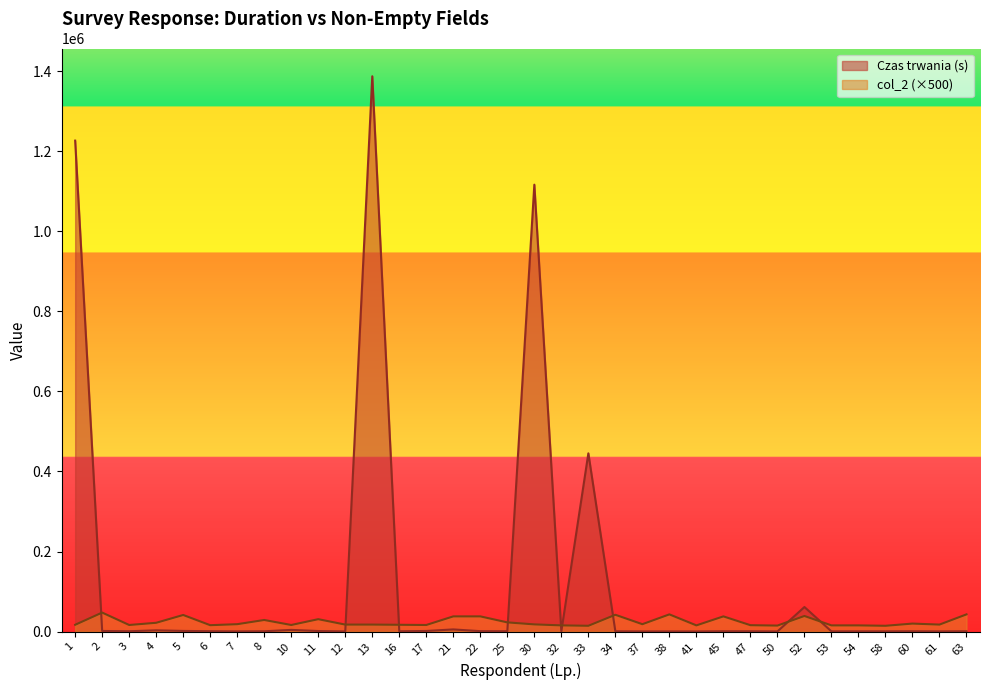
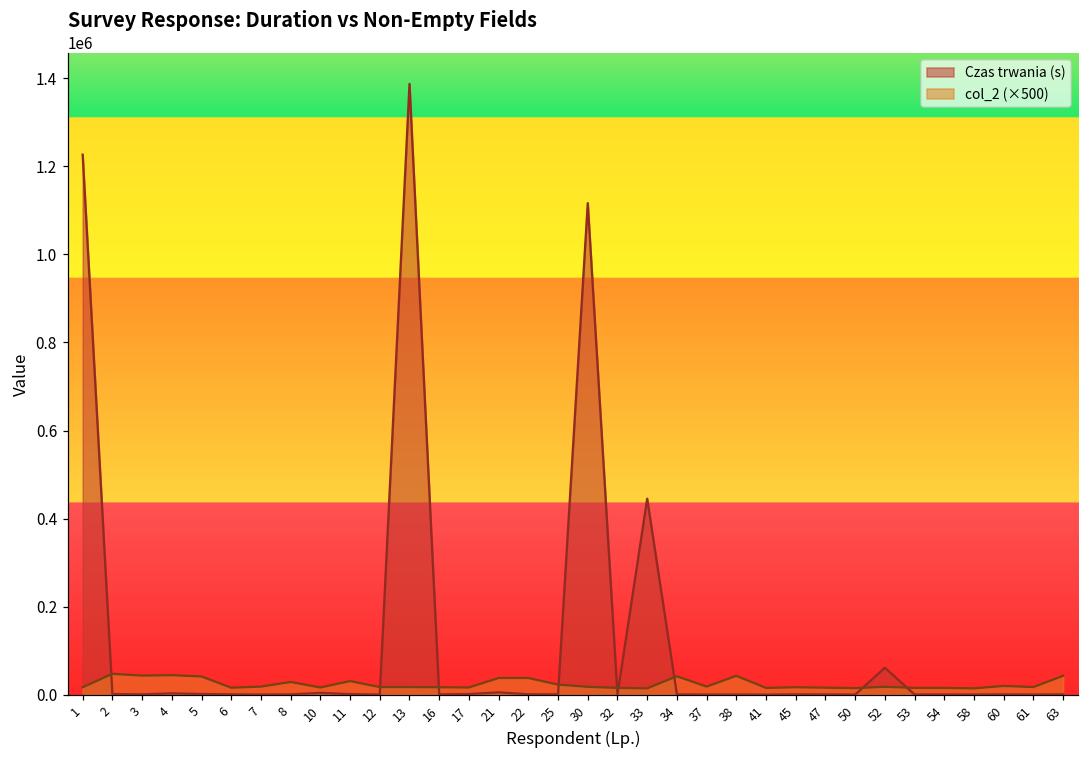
col_2 (×500), 3: 20000 -> 40000
col_2 (×500), 4: 20000 -> 40000
col_2 (×500), 45: 40000 -> 20000
col_2 (×500), 52: 40000 -> 20000
